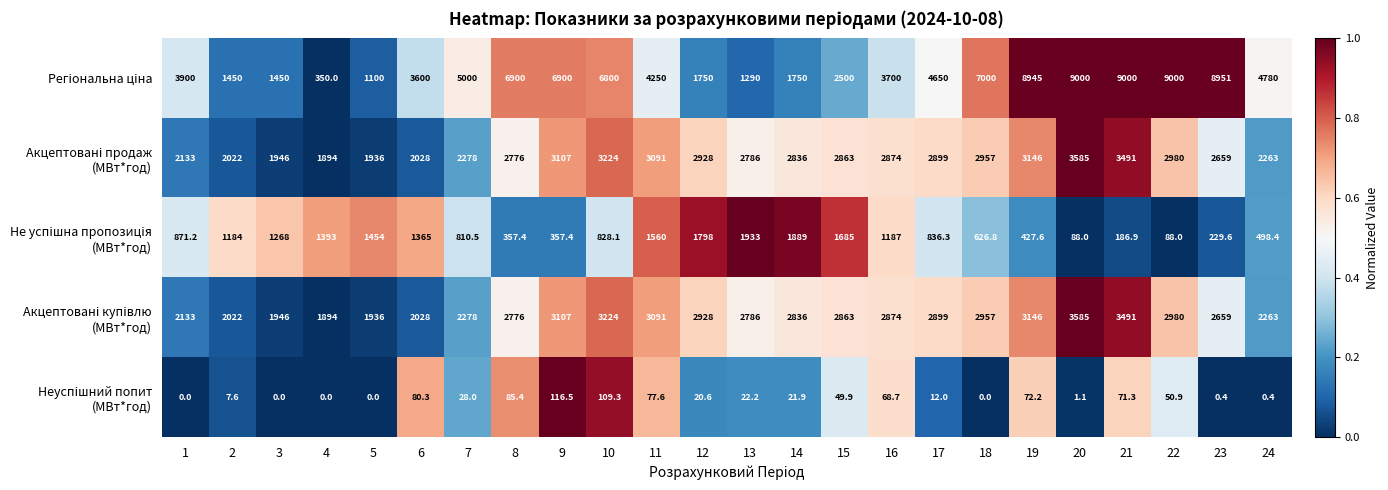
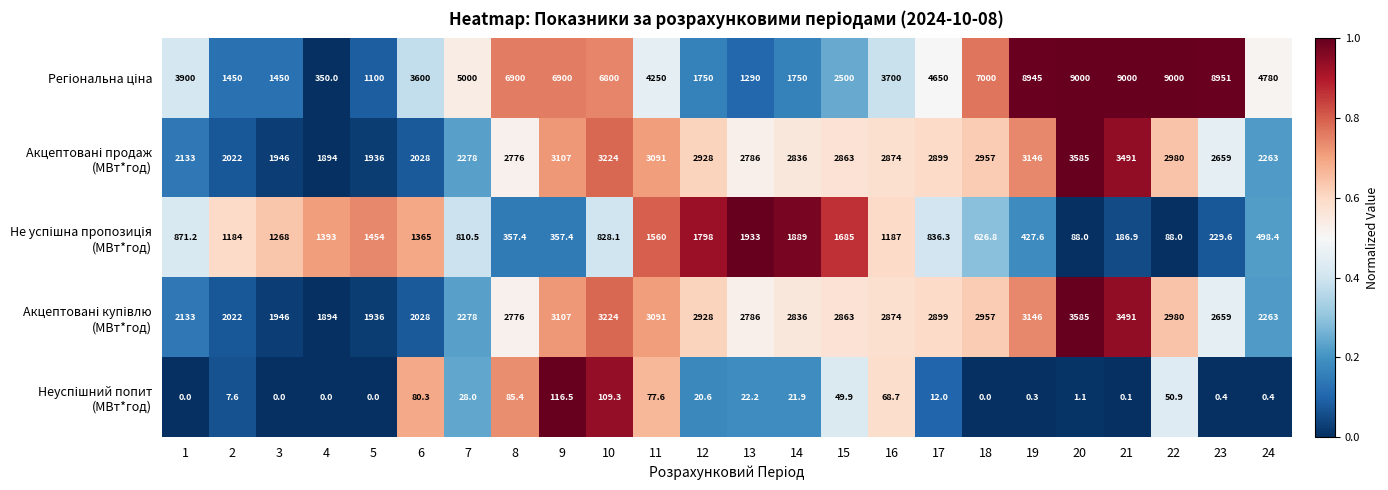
Неуспішний попит (МВт*год), 19: 72.2 -> 0.3
Неуспішний попит (МВт*год), 21: 71.3 -> 0.1
